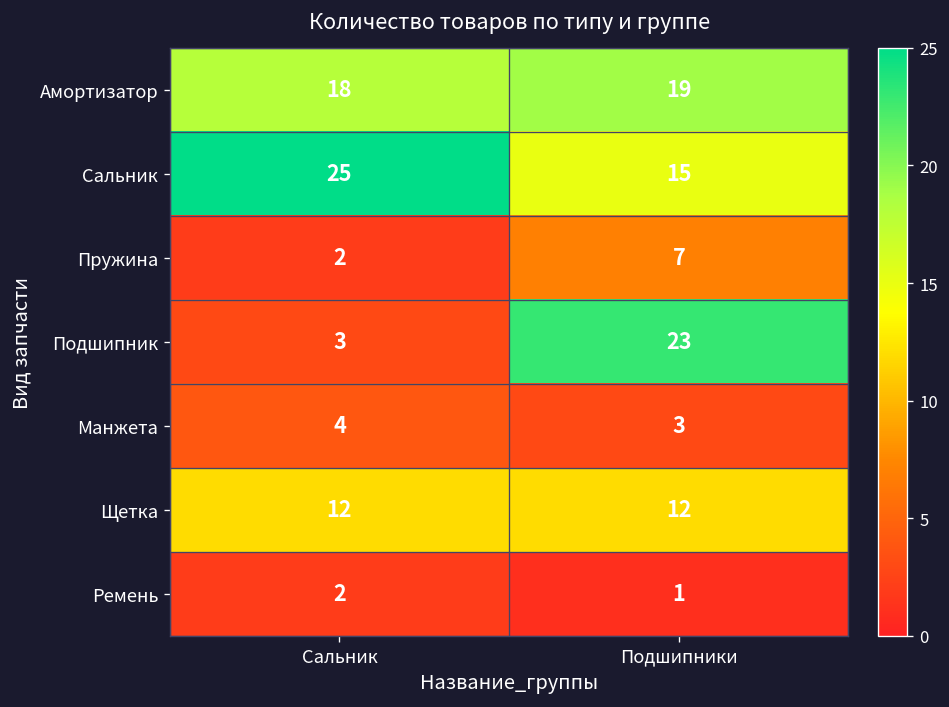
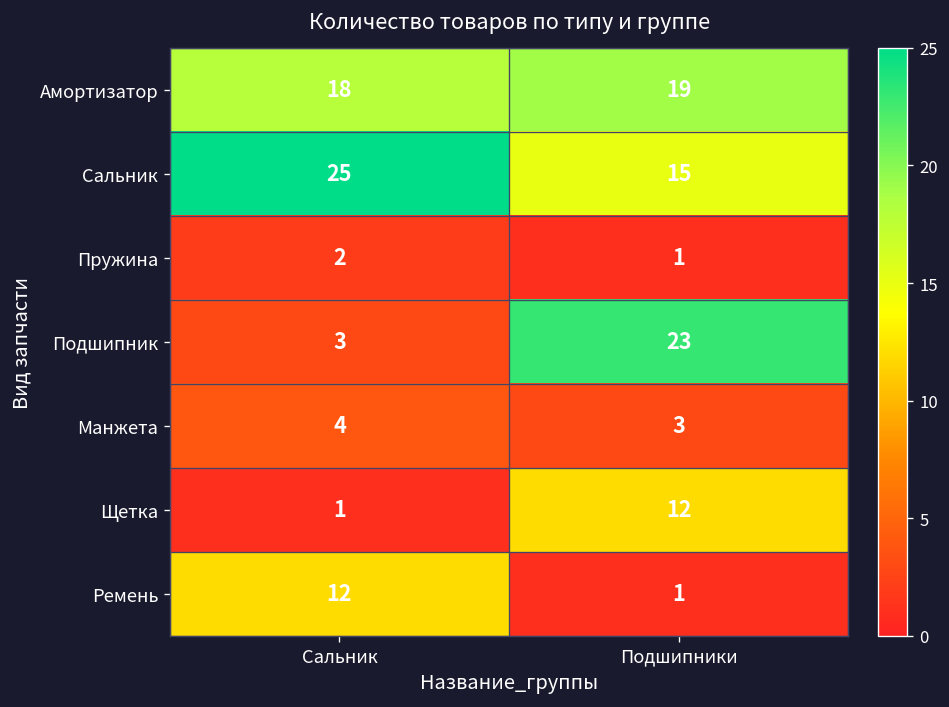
Пружина, Подшипники: 7 -> 1
Щетка, Сальник: 12 -> 1
Ремень, Сальник: 2 -> 12
